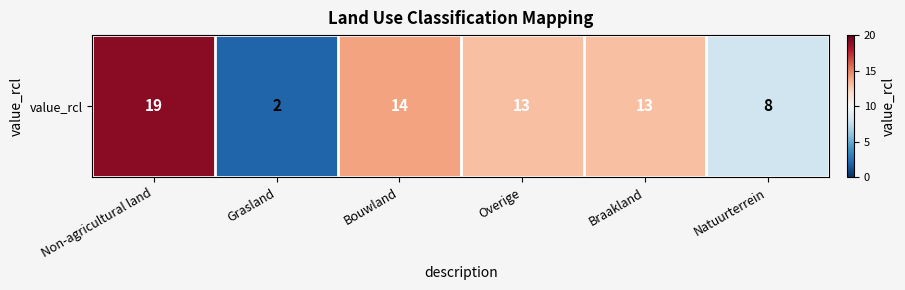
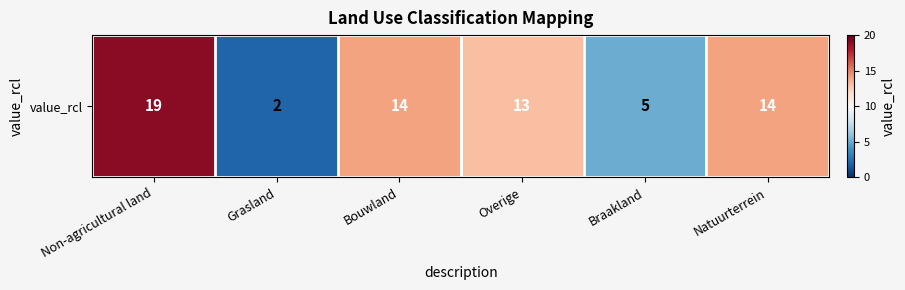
value_rcl, Braakland: 13 -> 5
value_rcl, Natuurterrein: 8 -> 14
